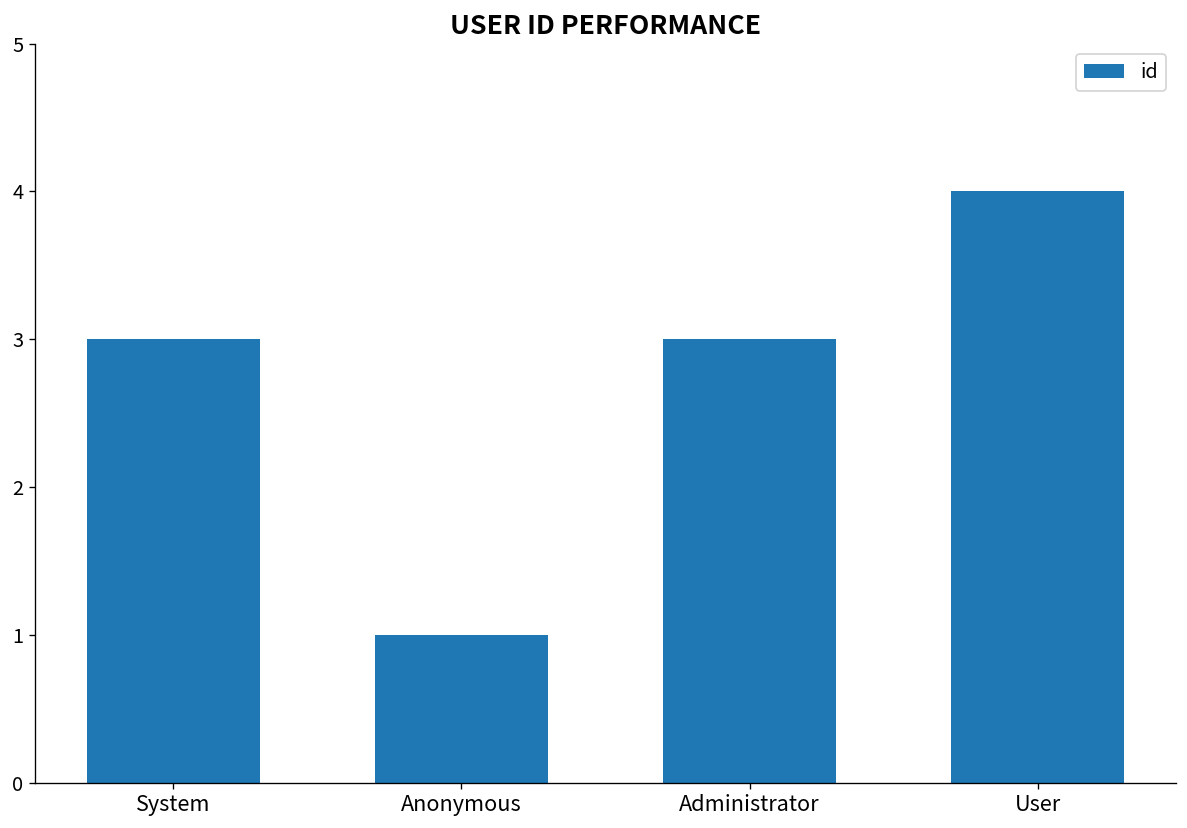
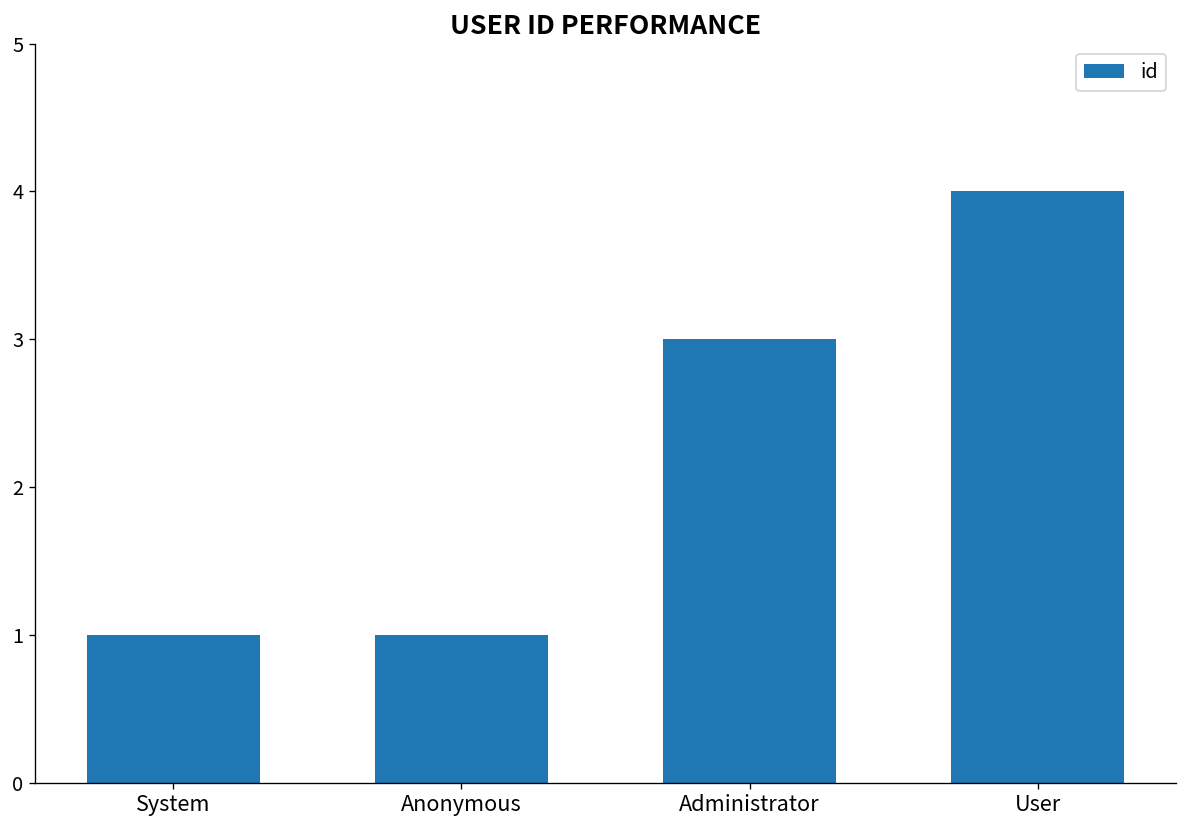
System: 3 -> 1
